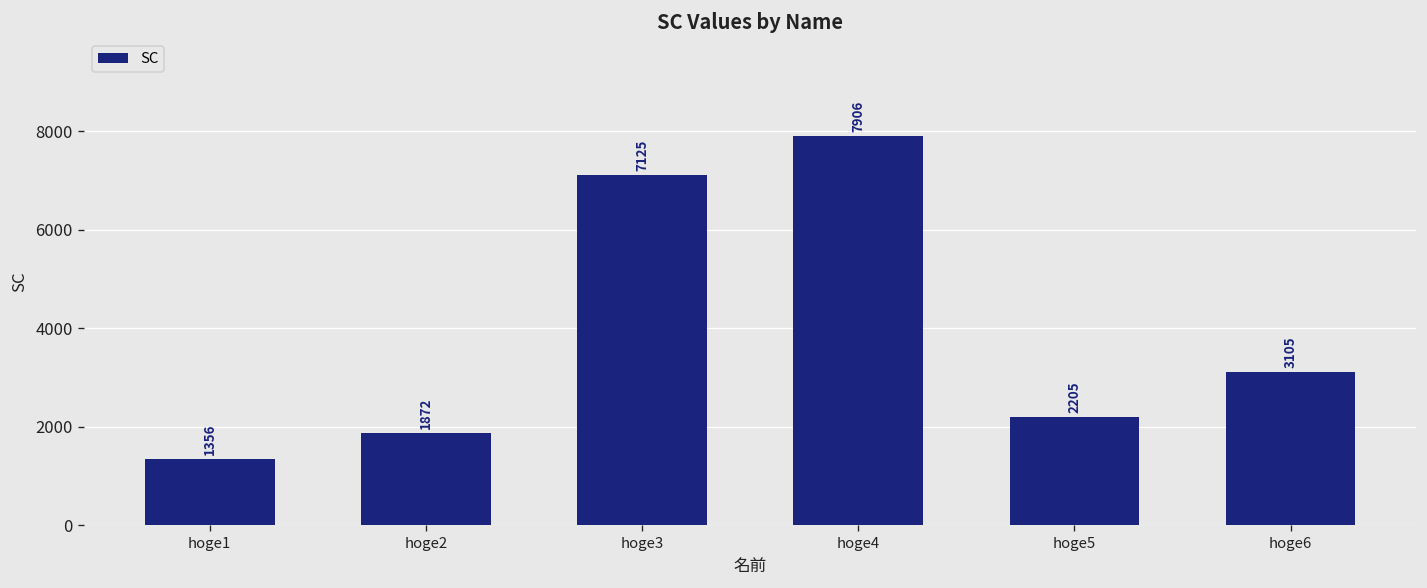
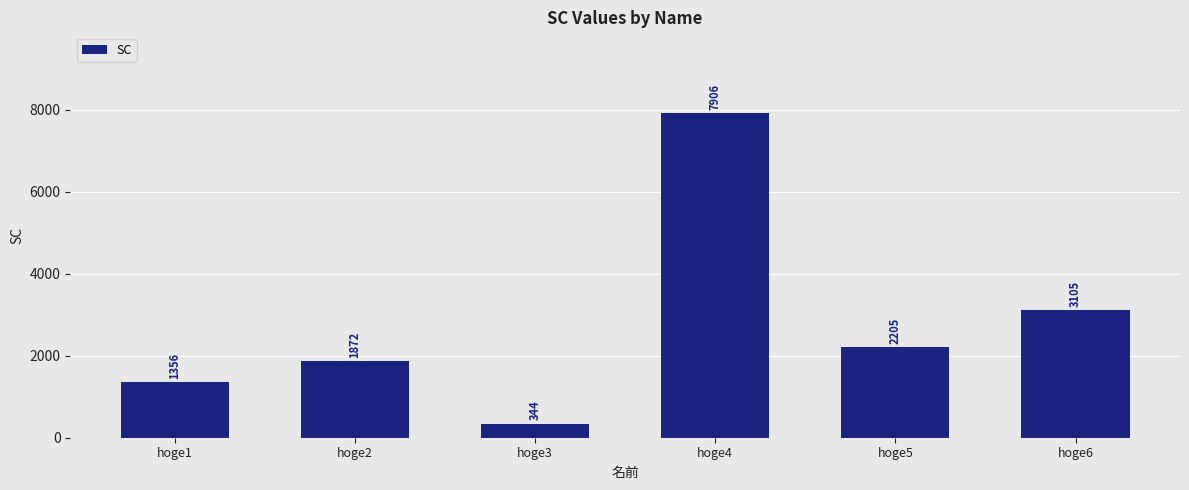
hoge3: 7125 -> 344
